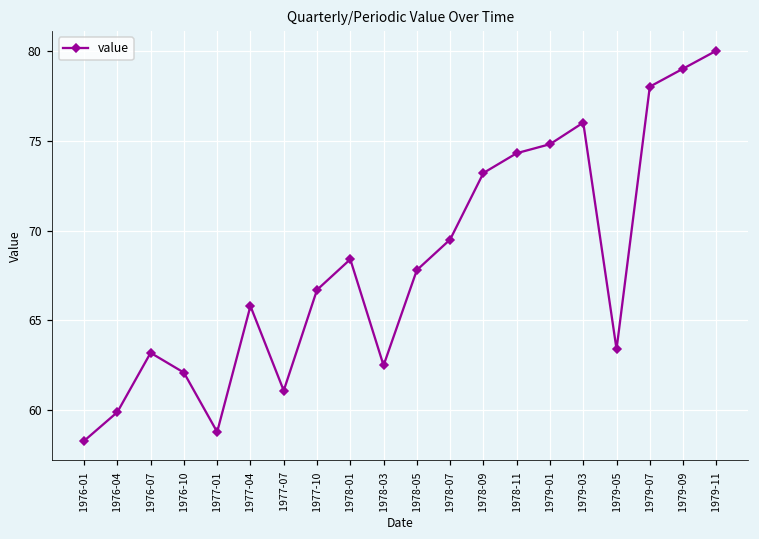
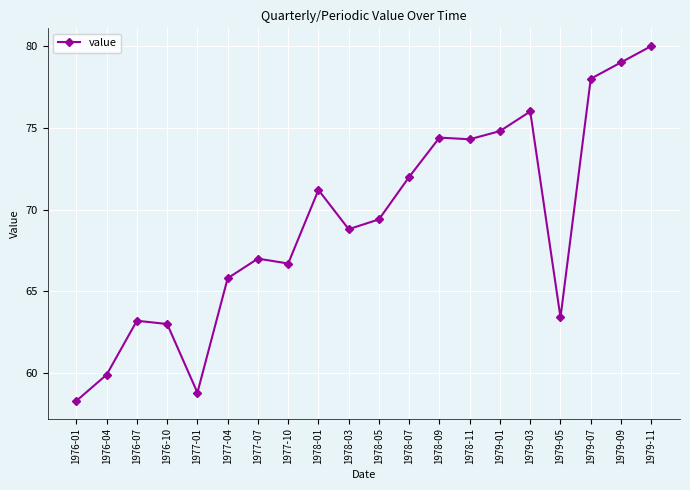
1976-10: 62.1 -> 63.0
1977-07: 61.1 -> 67.0
1978-01: 68.4 -> 71.2
1978-03: 62.5 -> 68.8
1978-05: 67.8 -> 69.4
1978-07: 69.5 -> 72.0
1978-09: 73.2 -> 74.4
